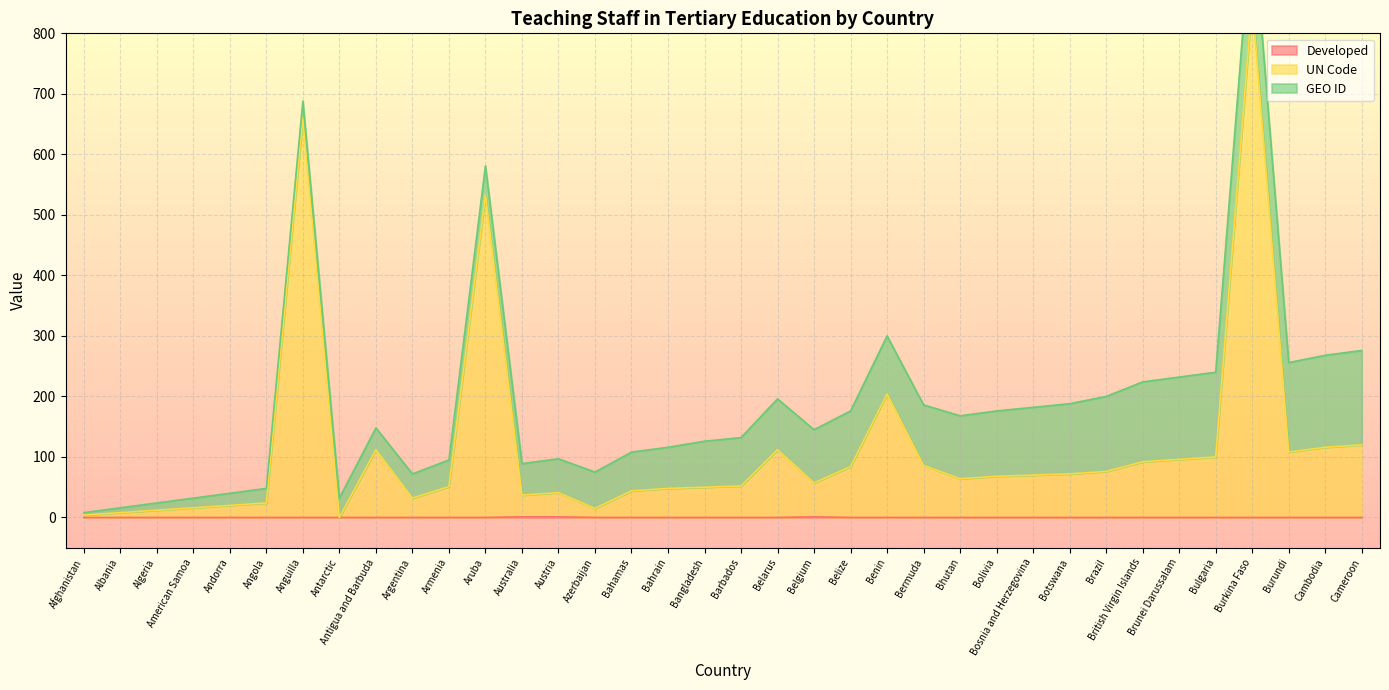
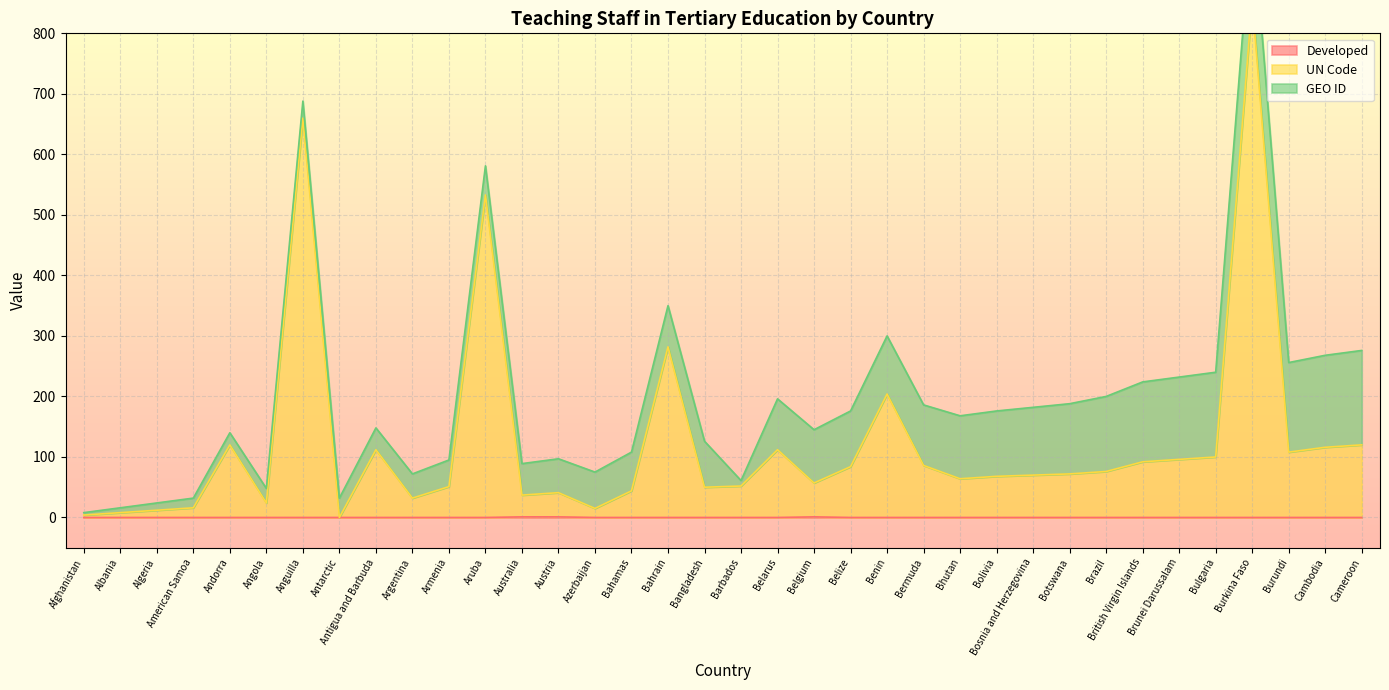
UN Code, Andorra: 20 -> 120
UN Code, Bahrain: 50 -> 280
GEO ID, Barbados: 80 -> 10
